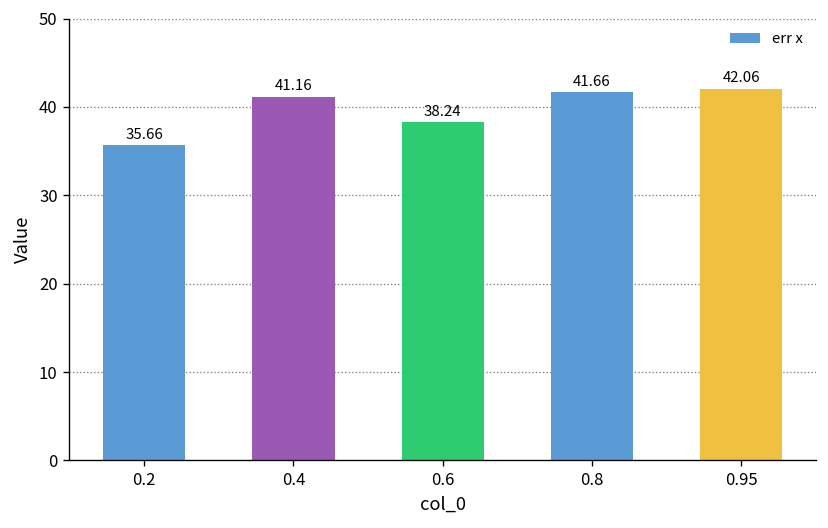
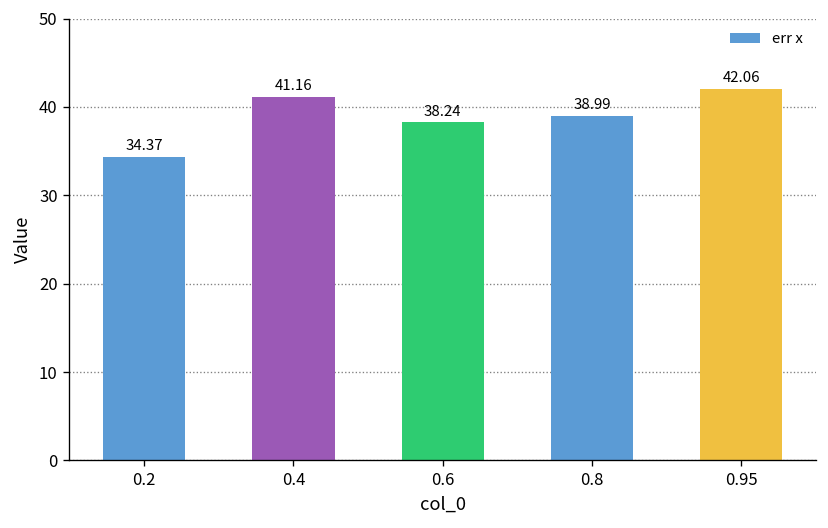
0.2: 35.66 -> 34.37
0.8: 41.66 -> 38.99
